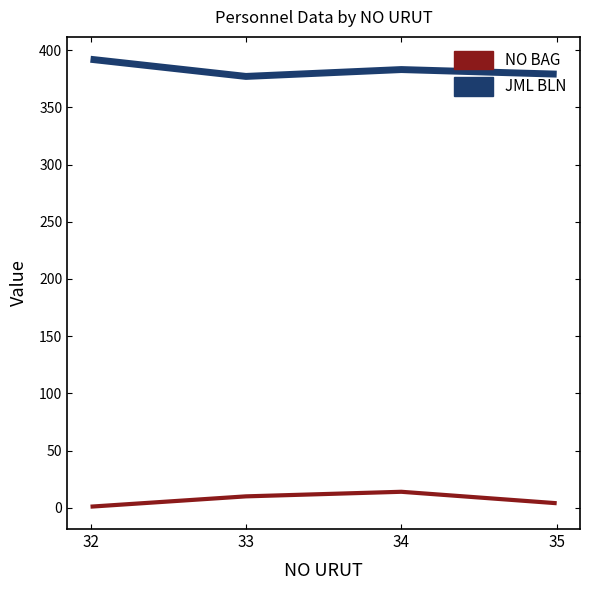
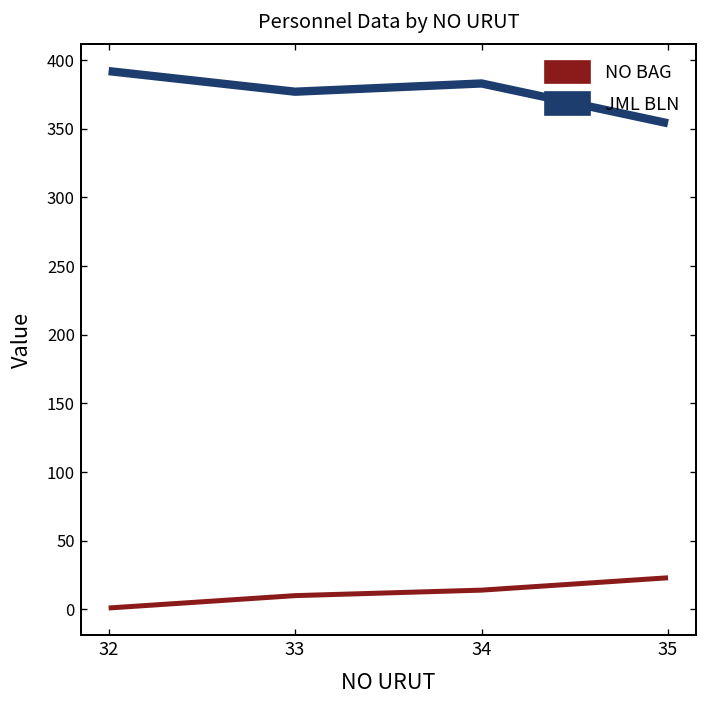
NO BAG, 35: 4 -> 23
JML BLN, 35: 379 -> 354
